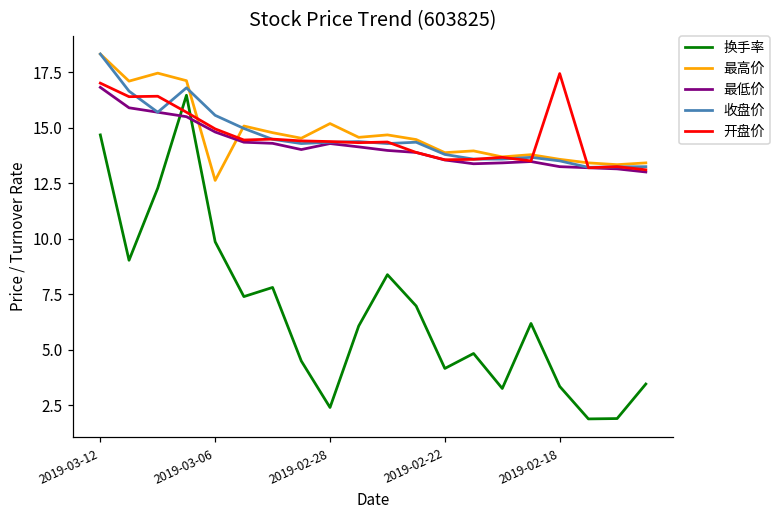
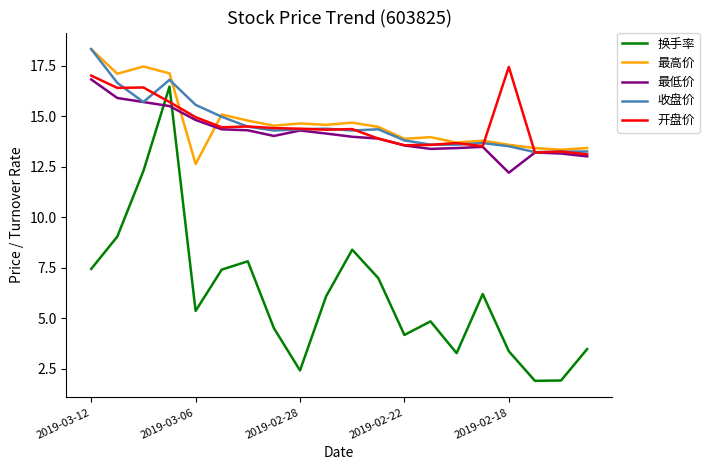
换手率, 2019-03-12: 14.7 -> 7.4
换手率, 2019-03-06: 9.9 -> 5.4
最高价, 2019-02-28: 15.2 -> 14.6
最低价, 2019-02-18: 13.3 -> 12.2
